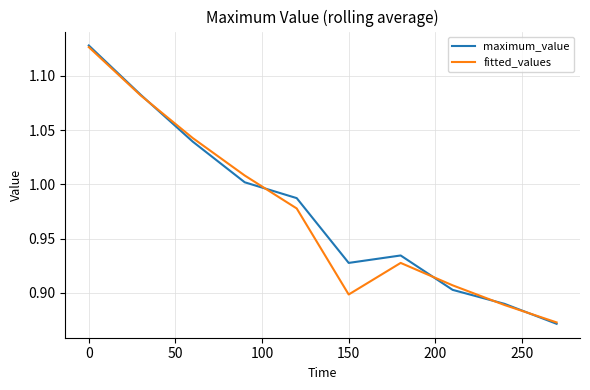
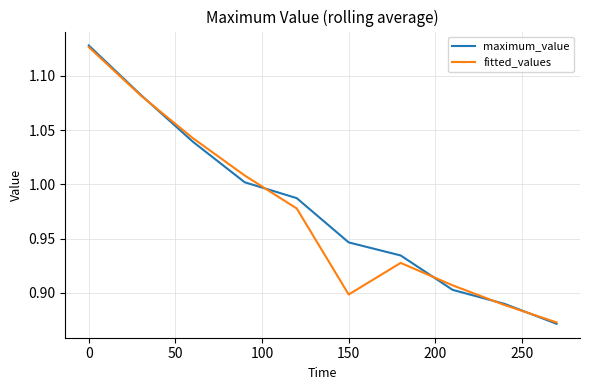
maximum_value, 150: 0.928 -> 0.947
